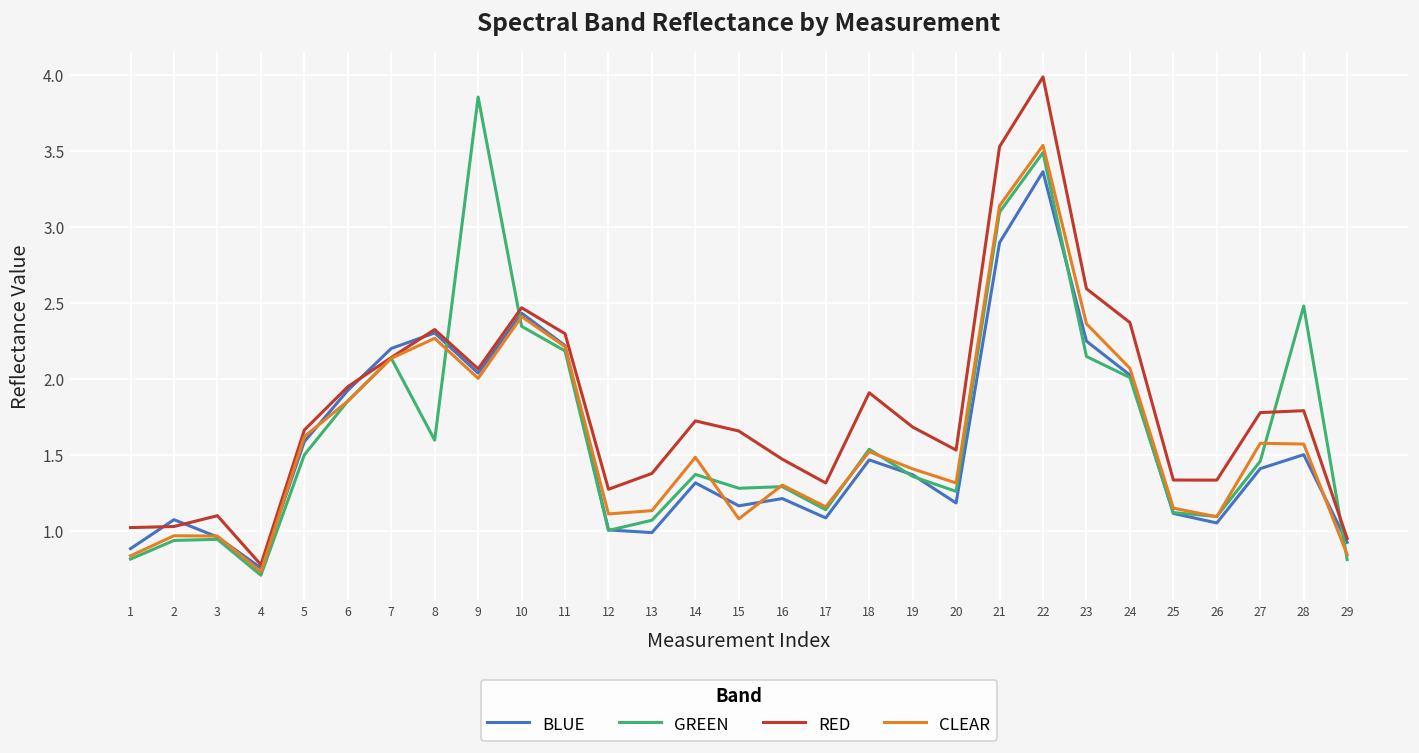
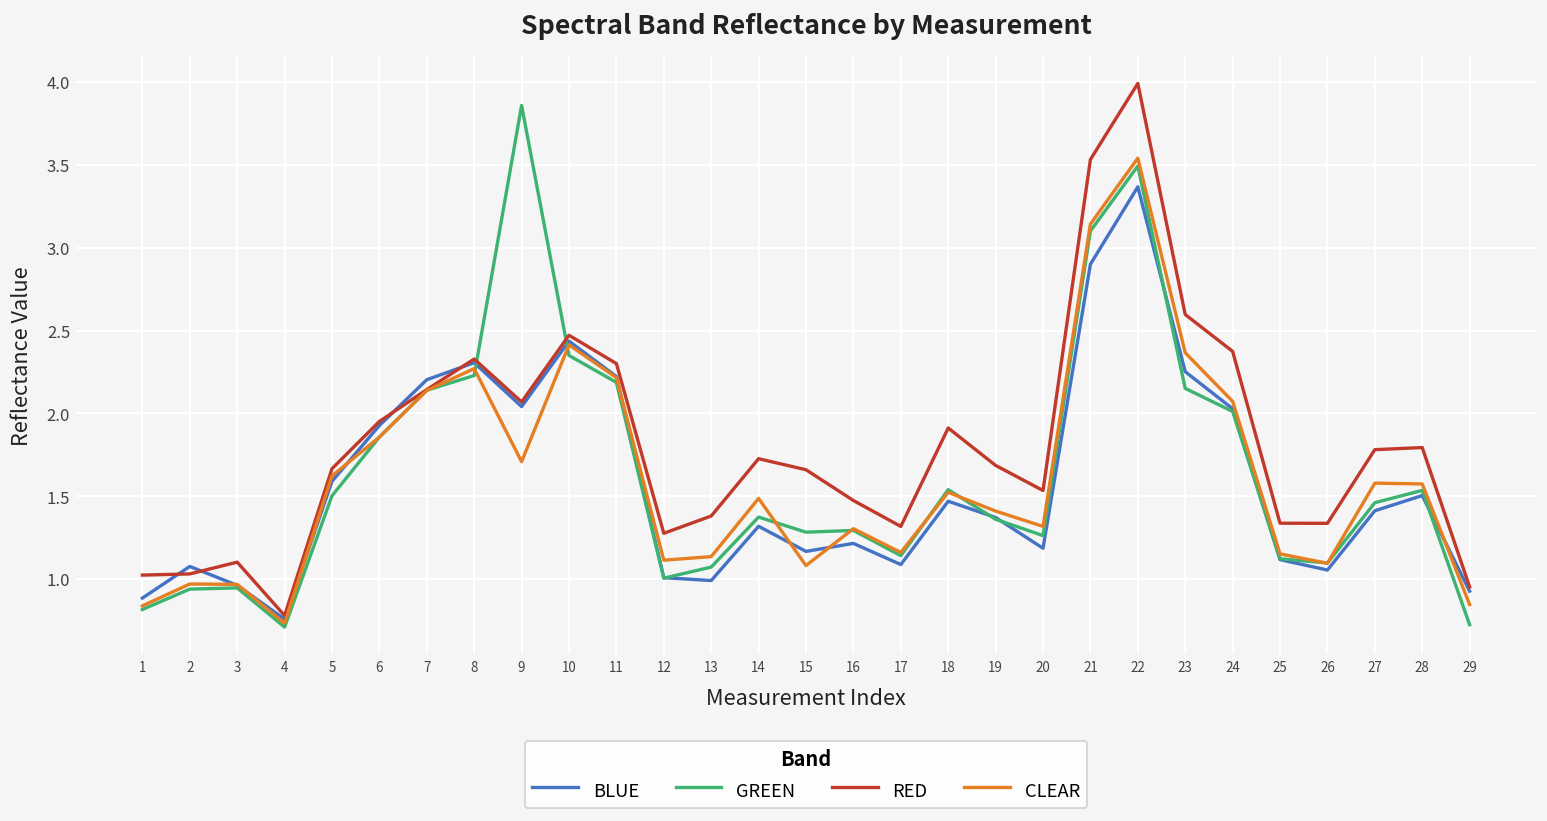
GREEN, 8: 1.60 -> 2.23
CLEAR, 9: 2.01 -> 1.71
GREEN, 28: 2.48 -> 1.54
GREEN, 29: 0.81 -> 0.73
